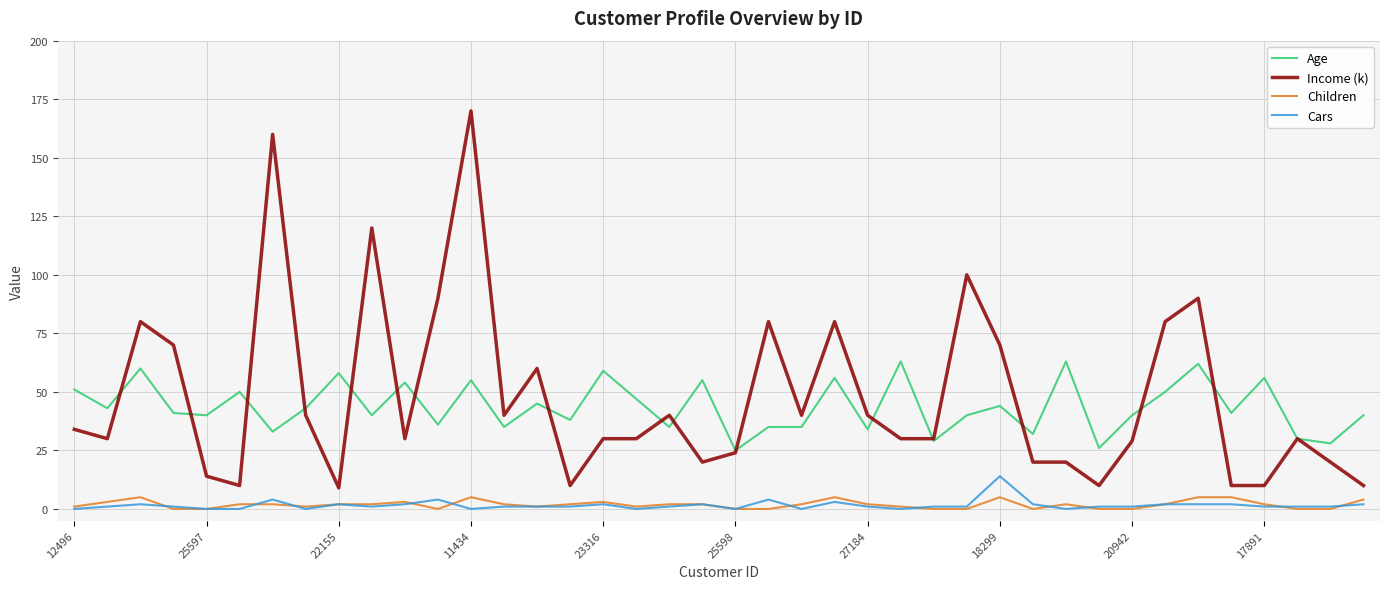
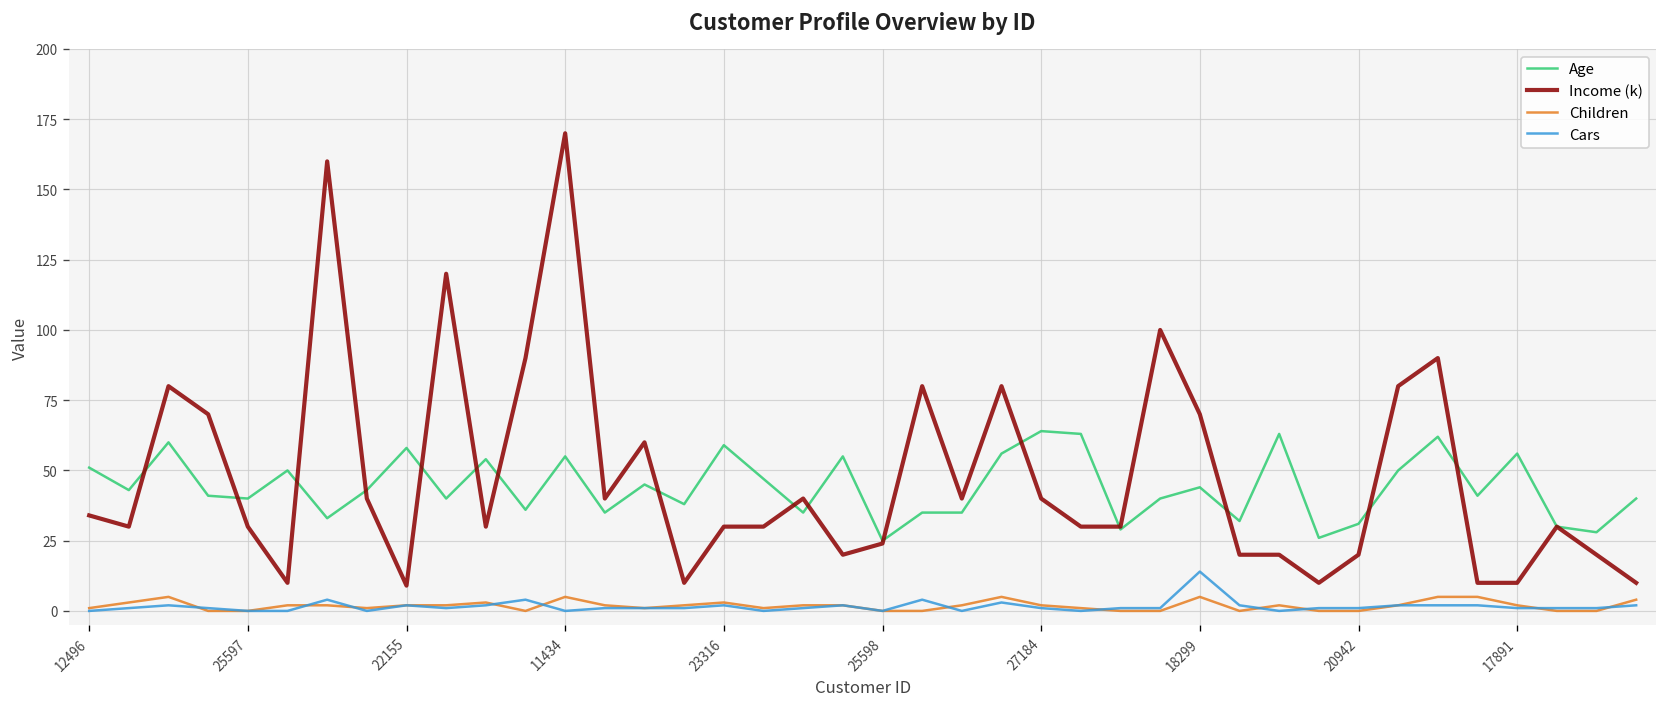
Income (k), 25597: 14 -> 30
Age, 27184: 34 -> 64
Age, 20942: 40 -> 31
Income (k), 20942: 29 -> 20
